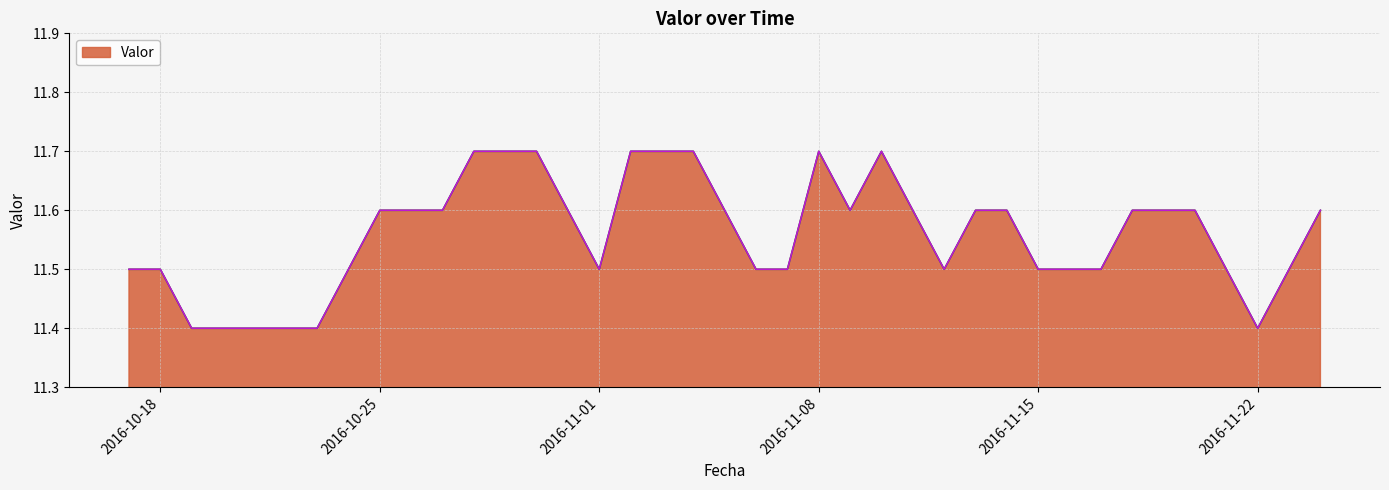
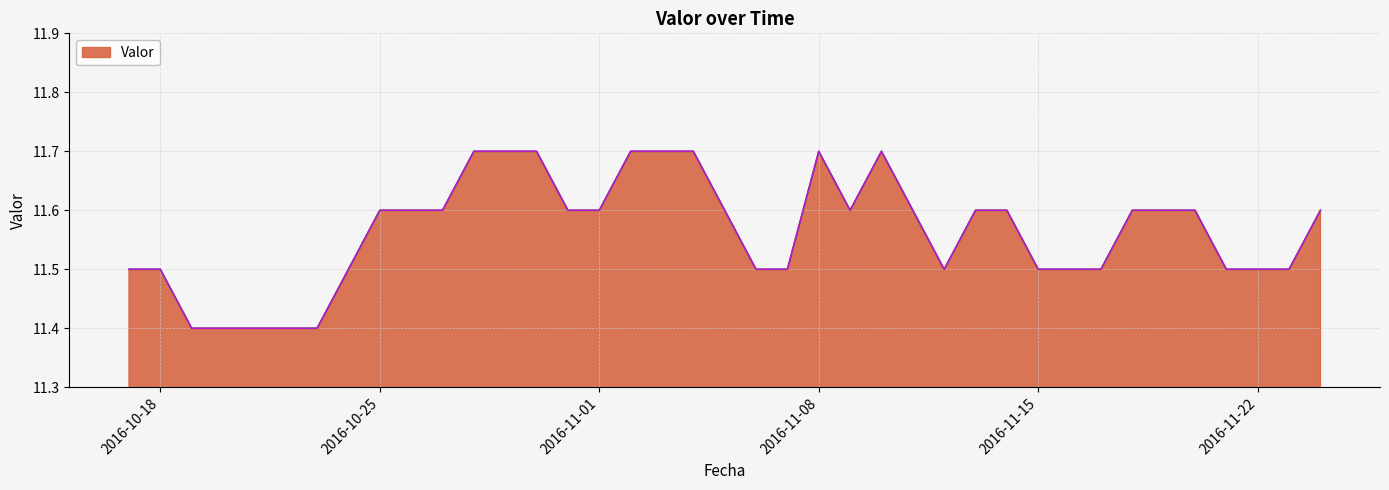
2016-11-01: 11.5 -> 11.6
2016-11-22: 11.4 -> 11.5
